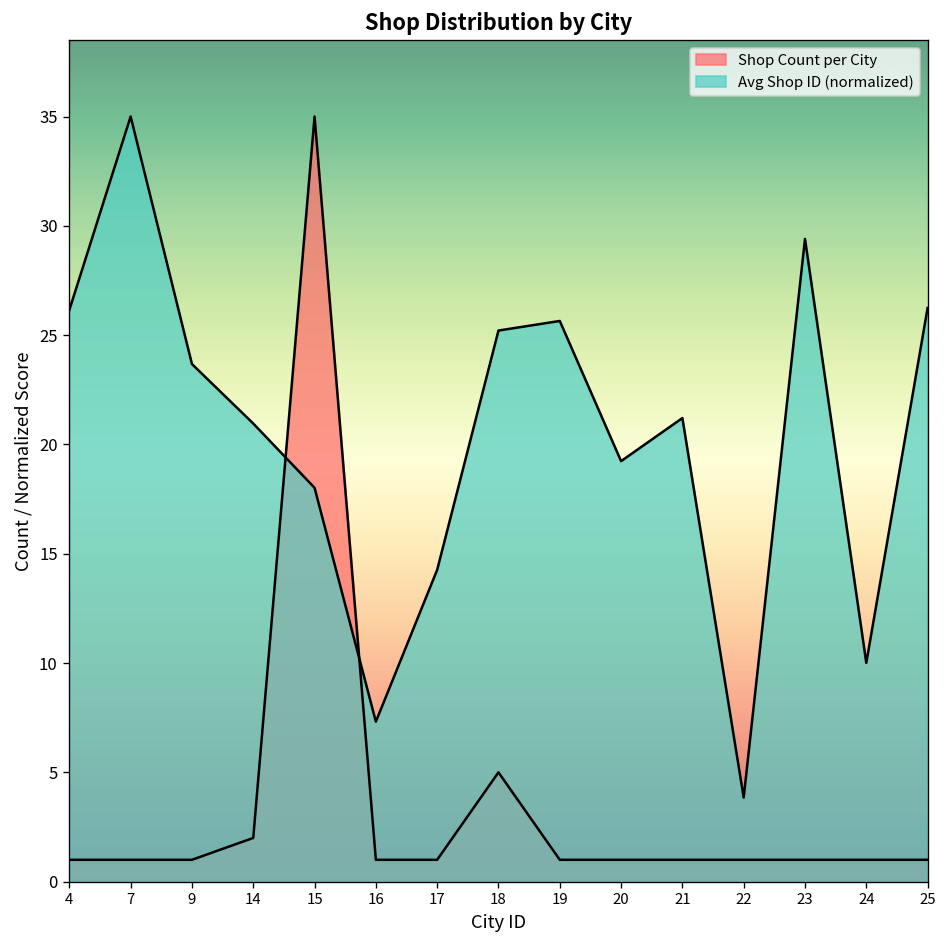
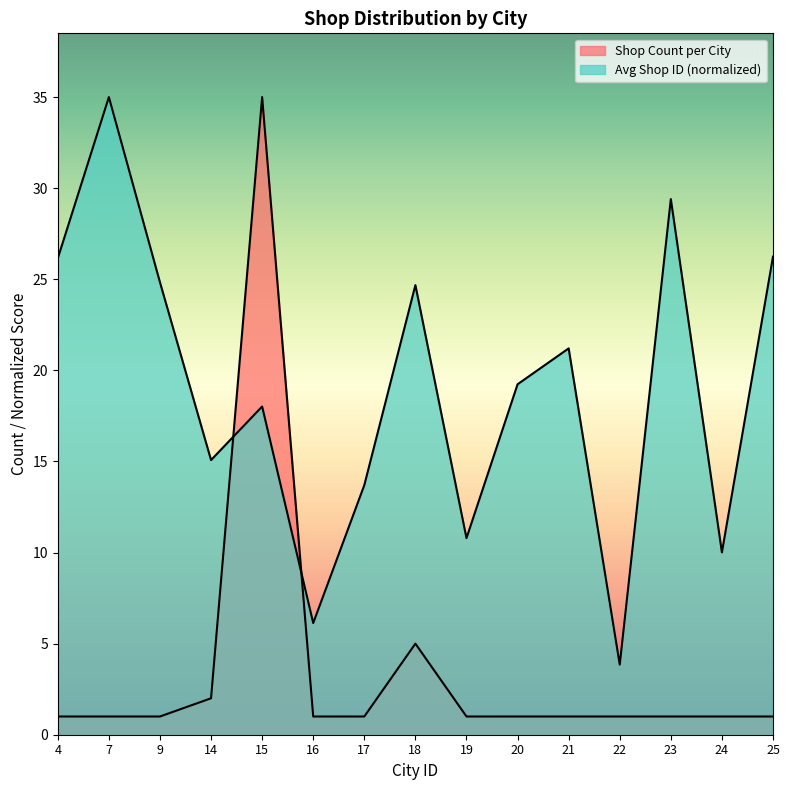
Avg Shop ID (normalized), 9: 23.7 -> 24.8
Avg Shop ID (normalized), 14: 21.0 -> 15.1
Avg Shop ID (normalized), 16: 7.3 -> 6.1
Avg Shop ID (normalized), 17: 14.3 -> 13.7
Avg Shop ID (normalized), 18: 25.2 -> 24.7
Avg Shop ID (normalized), 19: 25.6 -> 10.8
